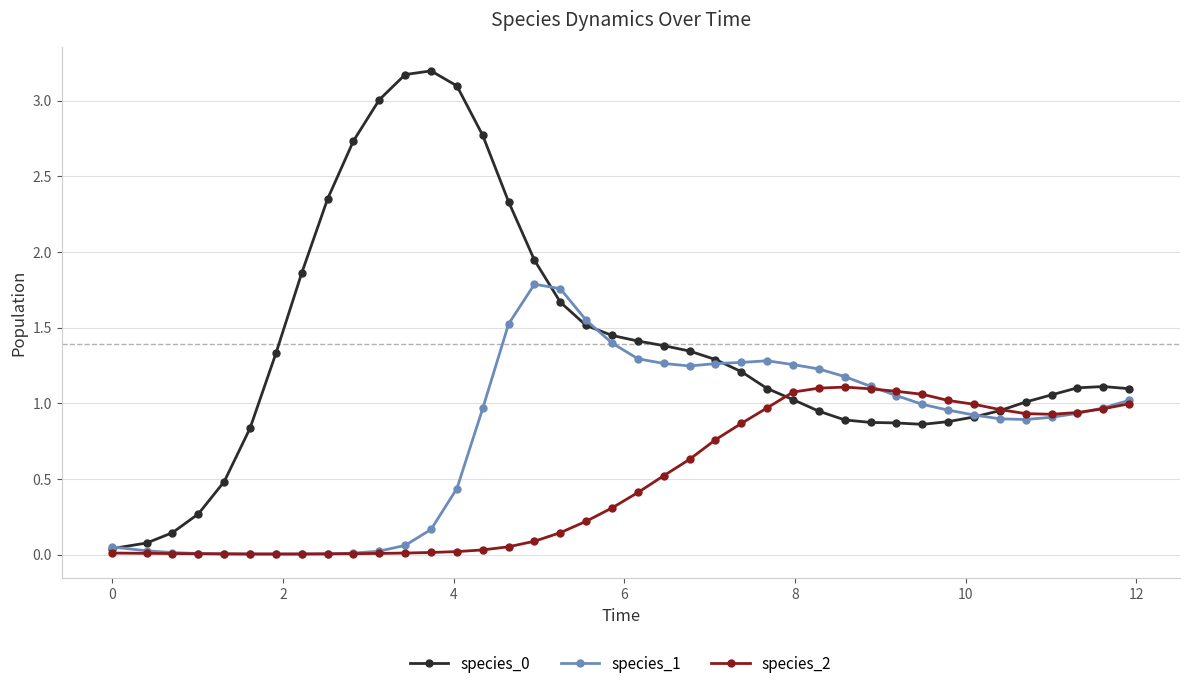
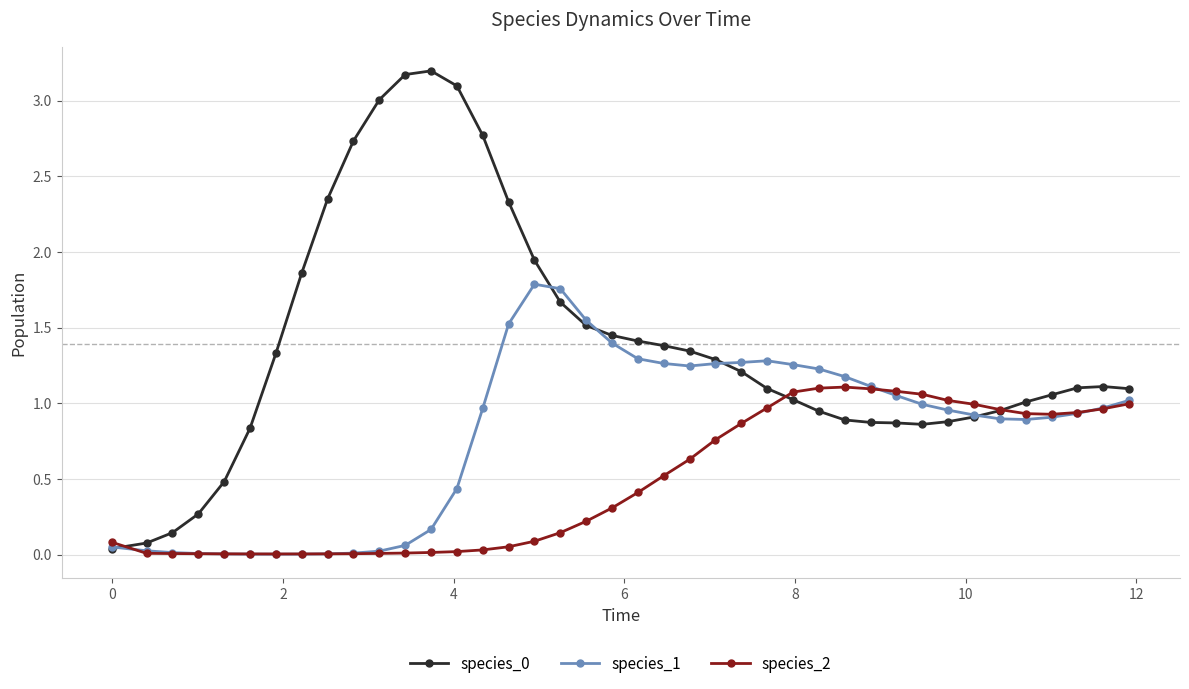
species_2, 0: 0.01 -> 0.08
